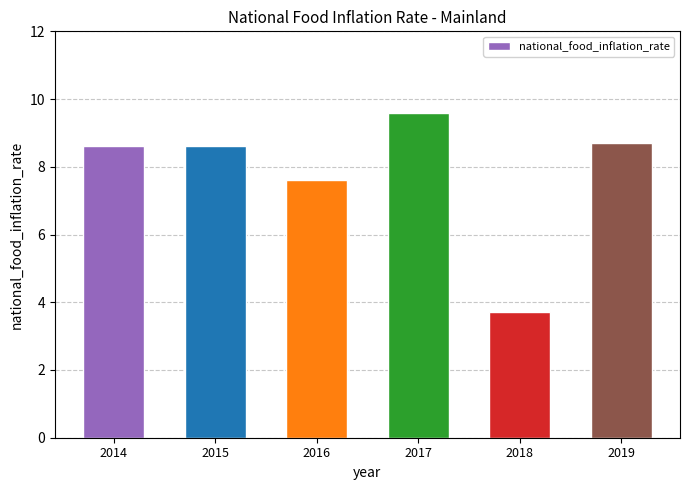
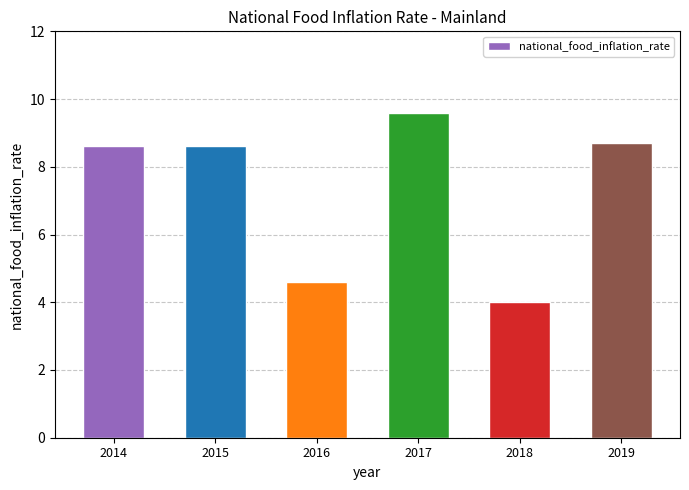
2016: 7.6 -> 4.6
2018: 3.7 -> 4.0
